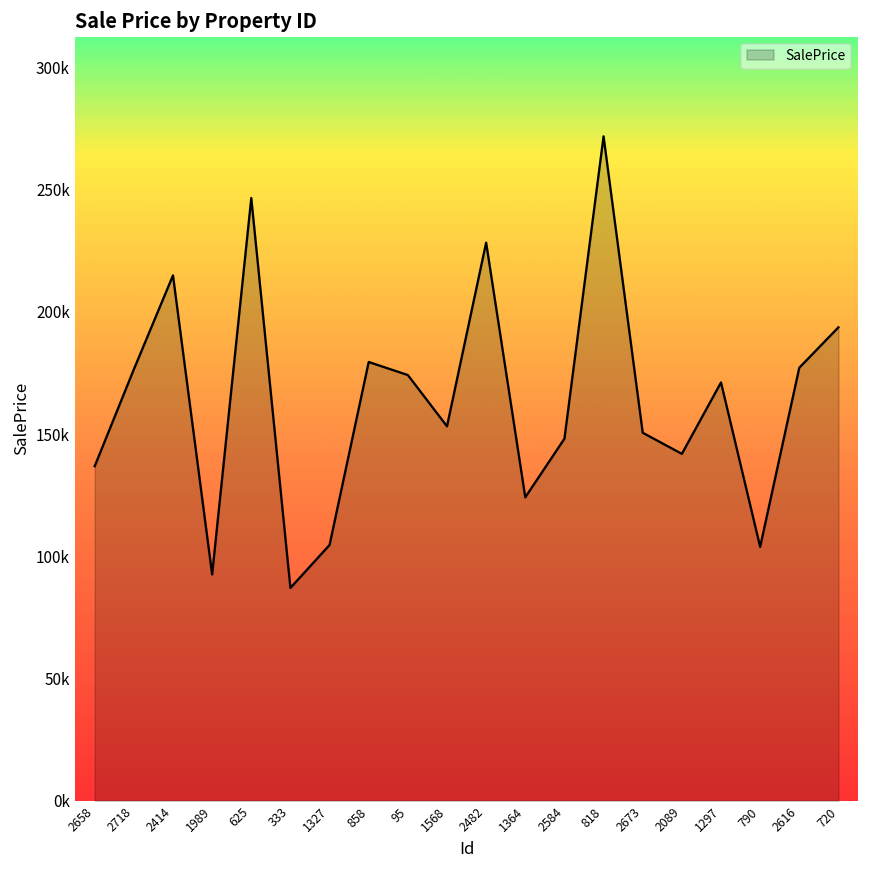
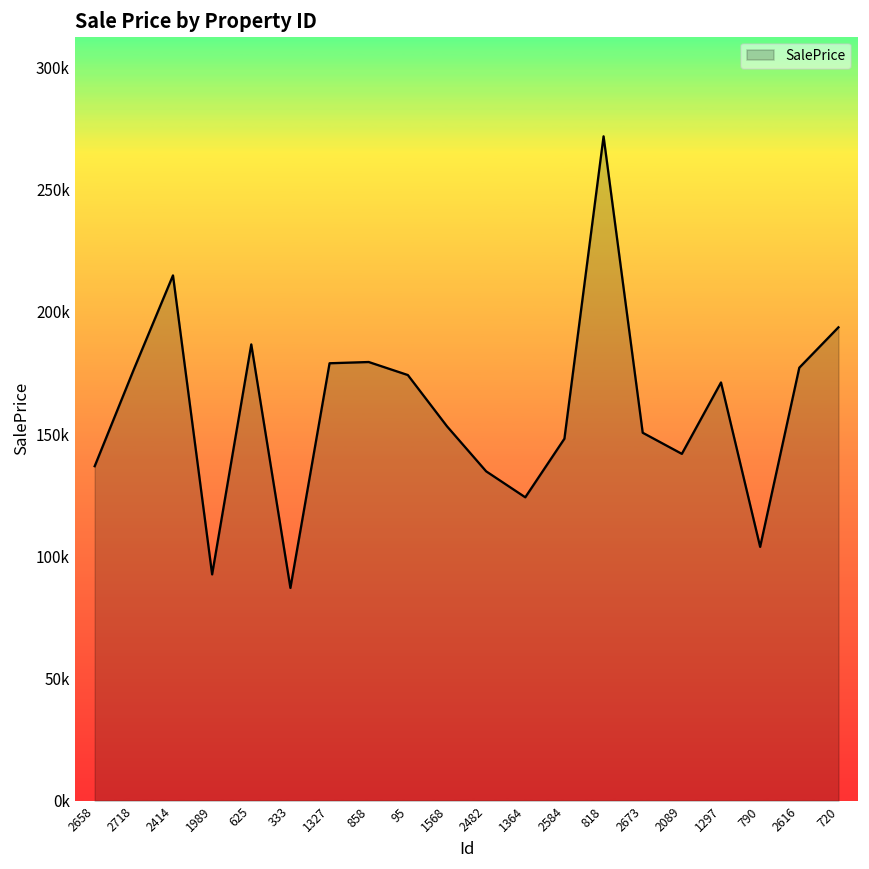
625: 247000 -> 187000
1327: 105000 -> 179000
2482: 228000 -> 135000
